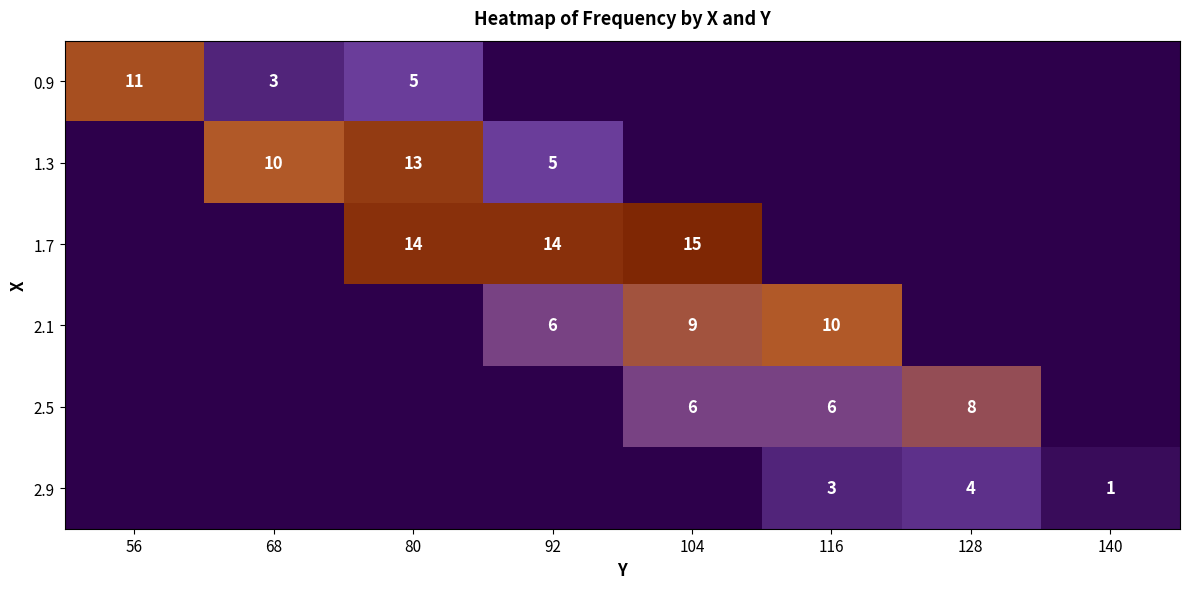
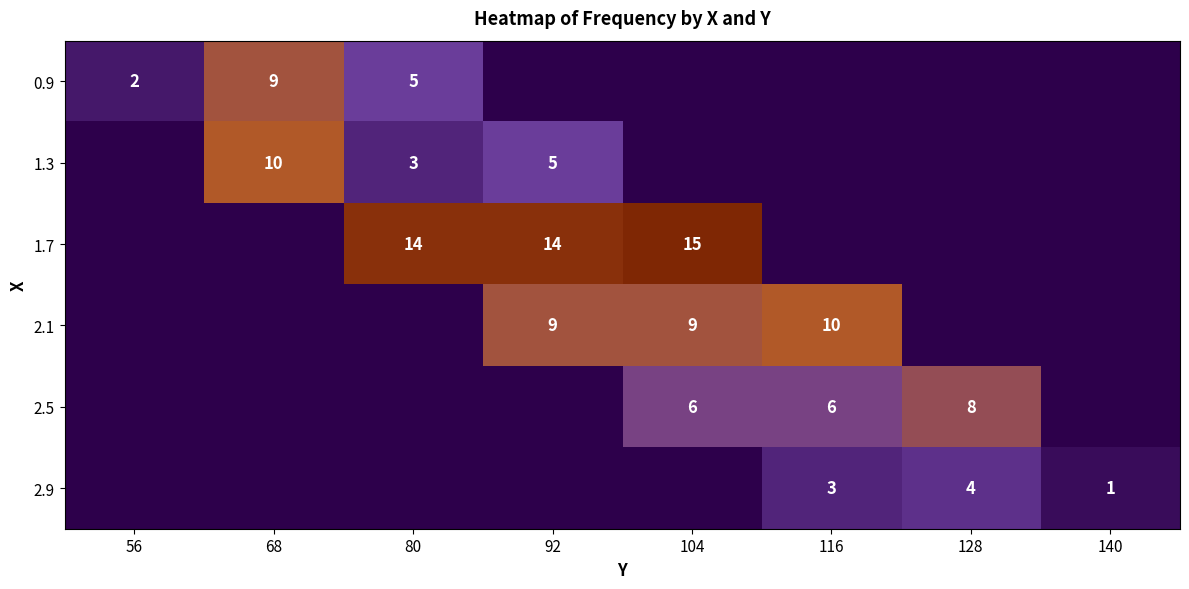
0.9, 56: 11 -> 2
0.9, 68: 3 -> 9
1.3, 80: 13 -> 3
2.1, 92: 6 -> 9
